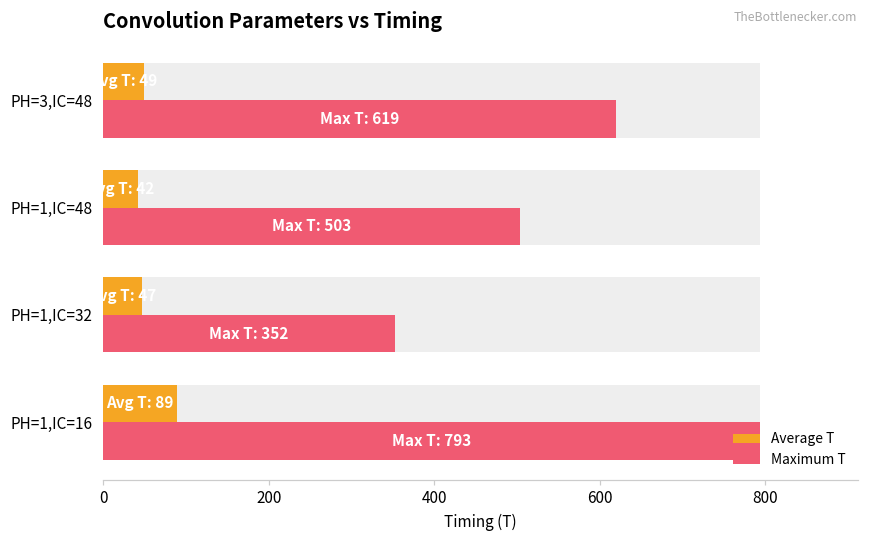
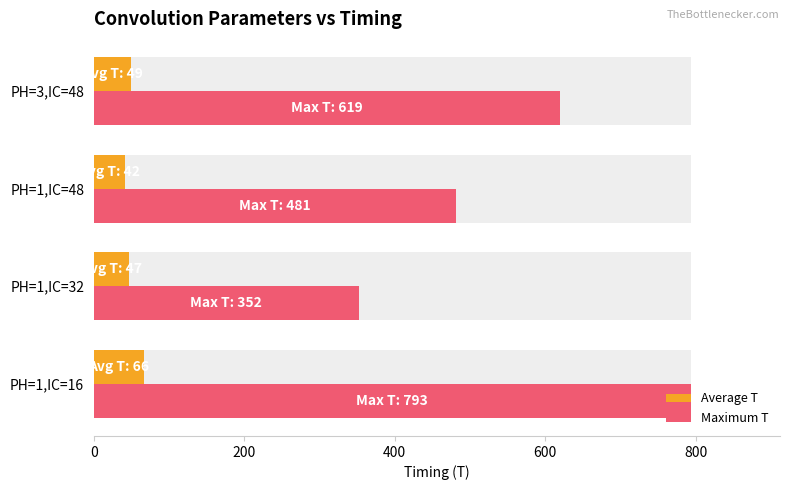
Maximum T, PH=1,IC=48: 503 -> 481
Average T, PH=1,IC=16: 89 -> 66
